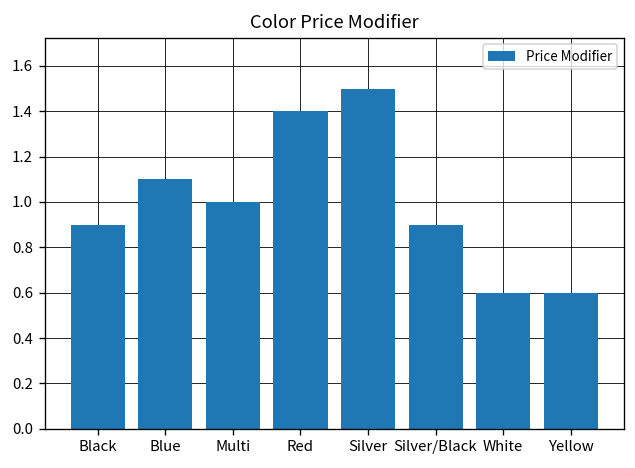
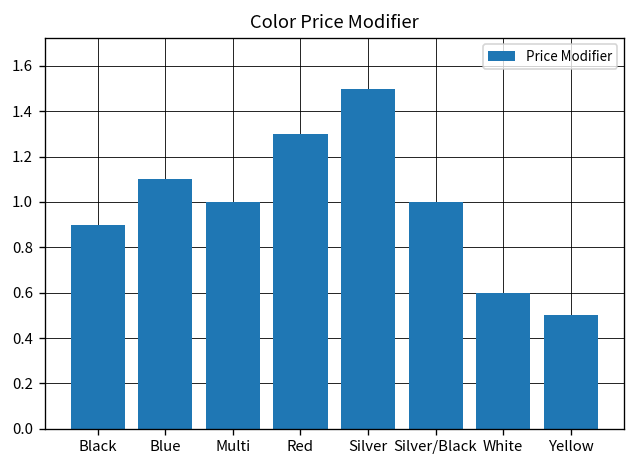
Red: 1.4 -> 1.3
Silver/Black: 0.9 -> 1.0
Yellow: 0.6 -> 0.5
